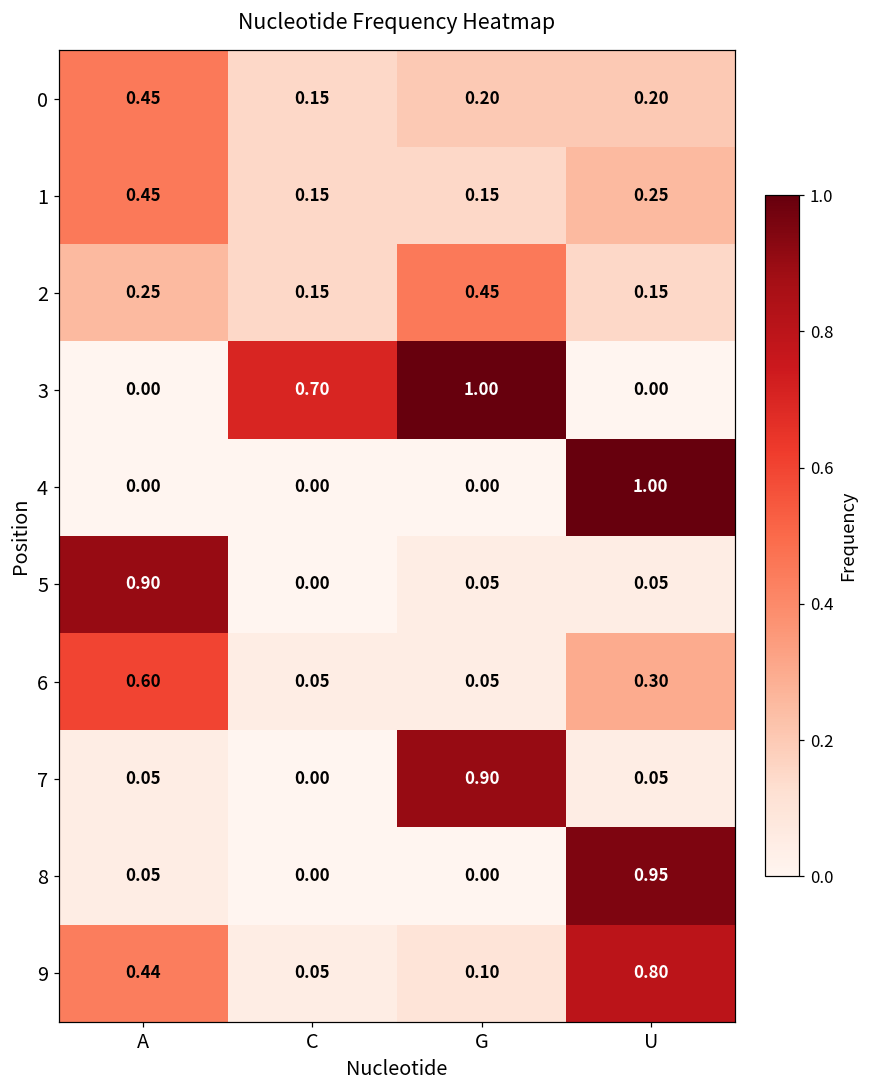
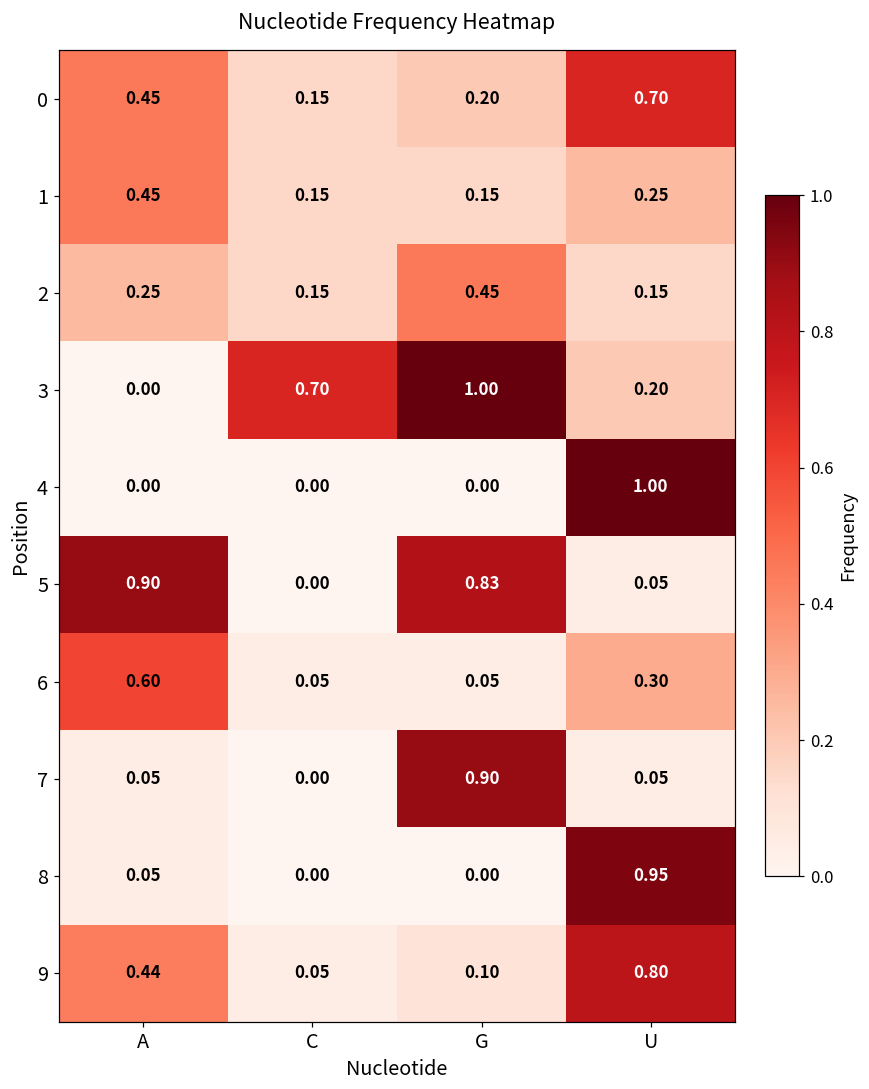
0, U: 0.20 -> 0.70
3, U: 0.00 -> 0.20
5, G: 0.05 -> 0.83
